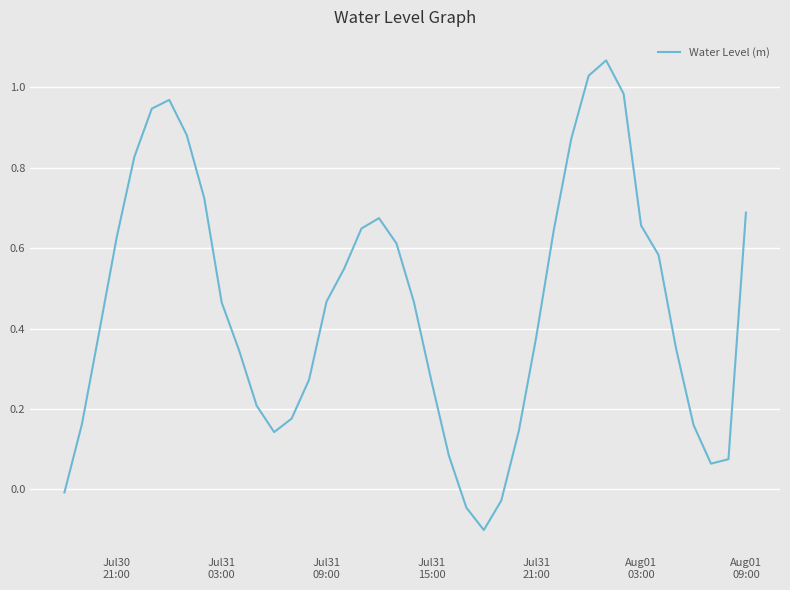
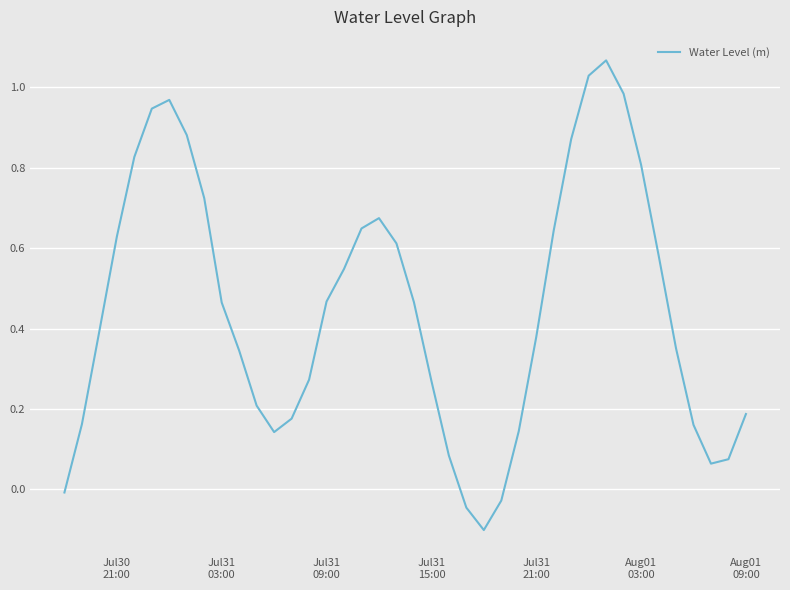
Aug01 03:00: 0.66 -> 0.81
Aug01 09:00: 0.69 -> 0.19
